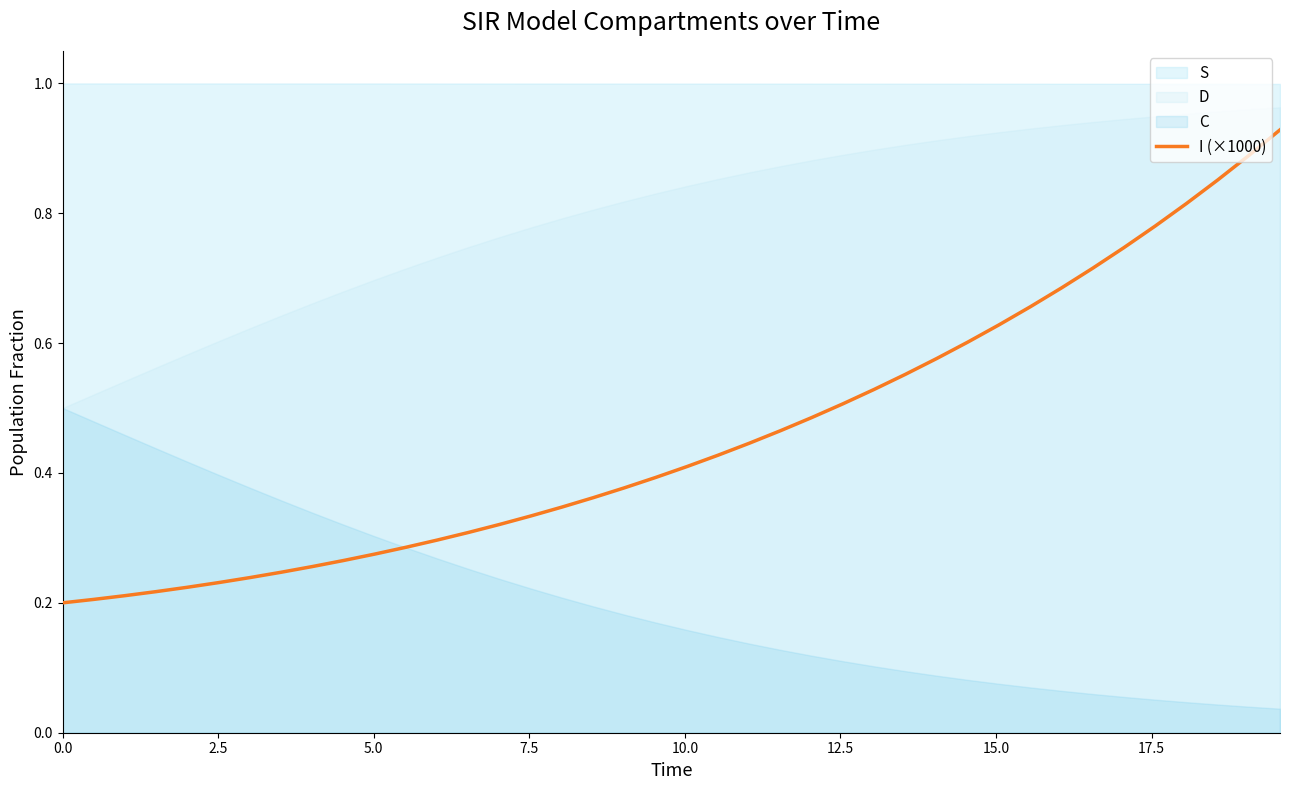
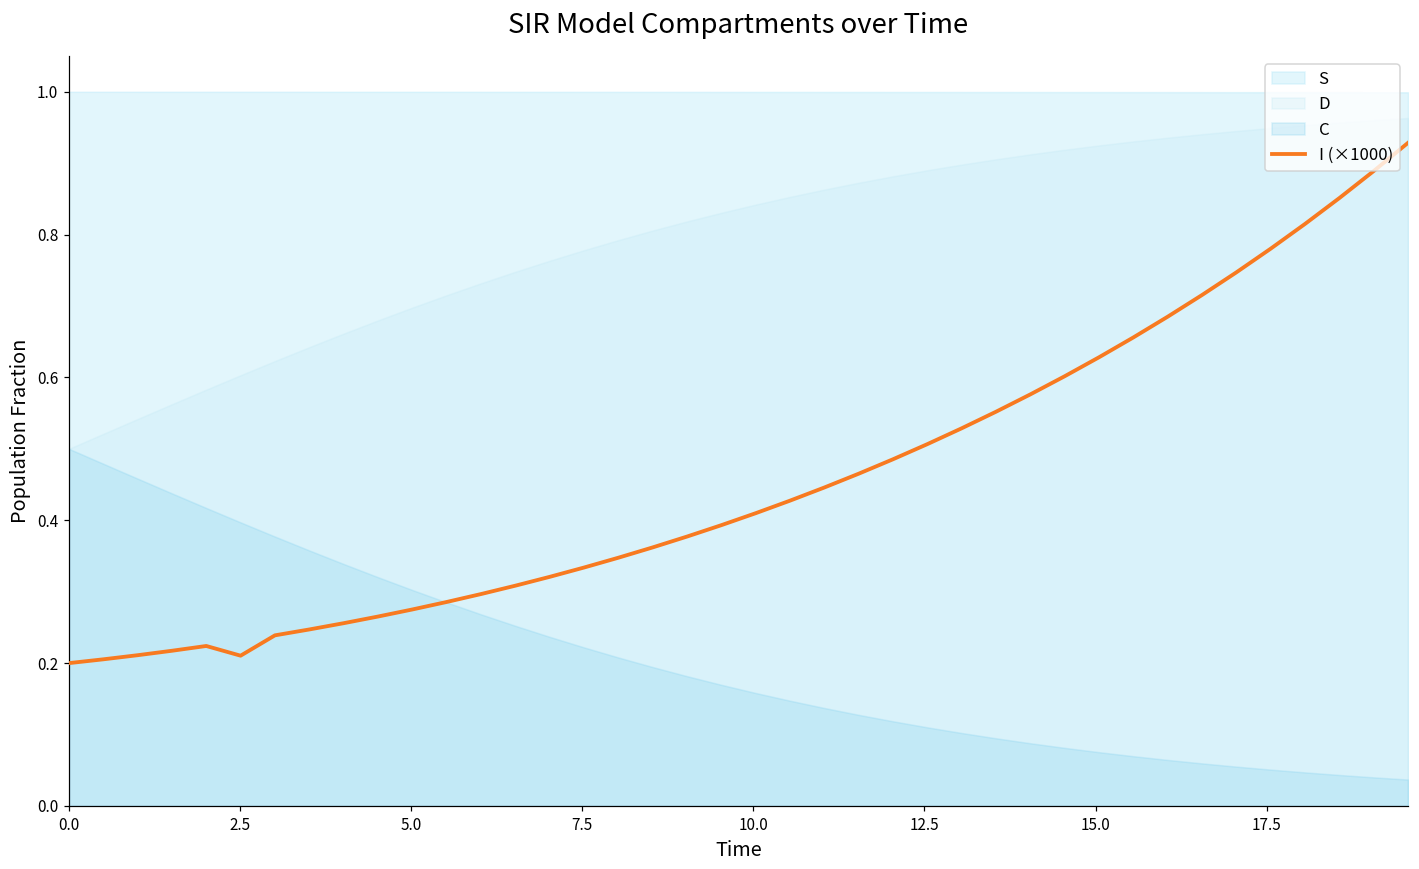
I (×1000), 2.5: 0.23 -> 0.21
